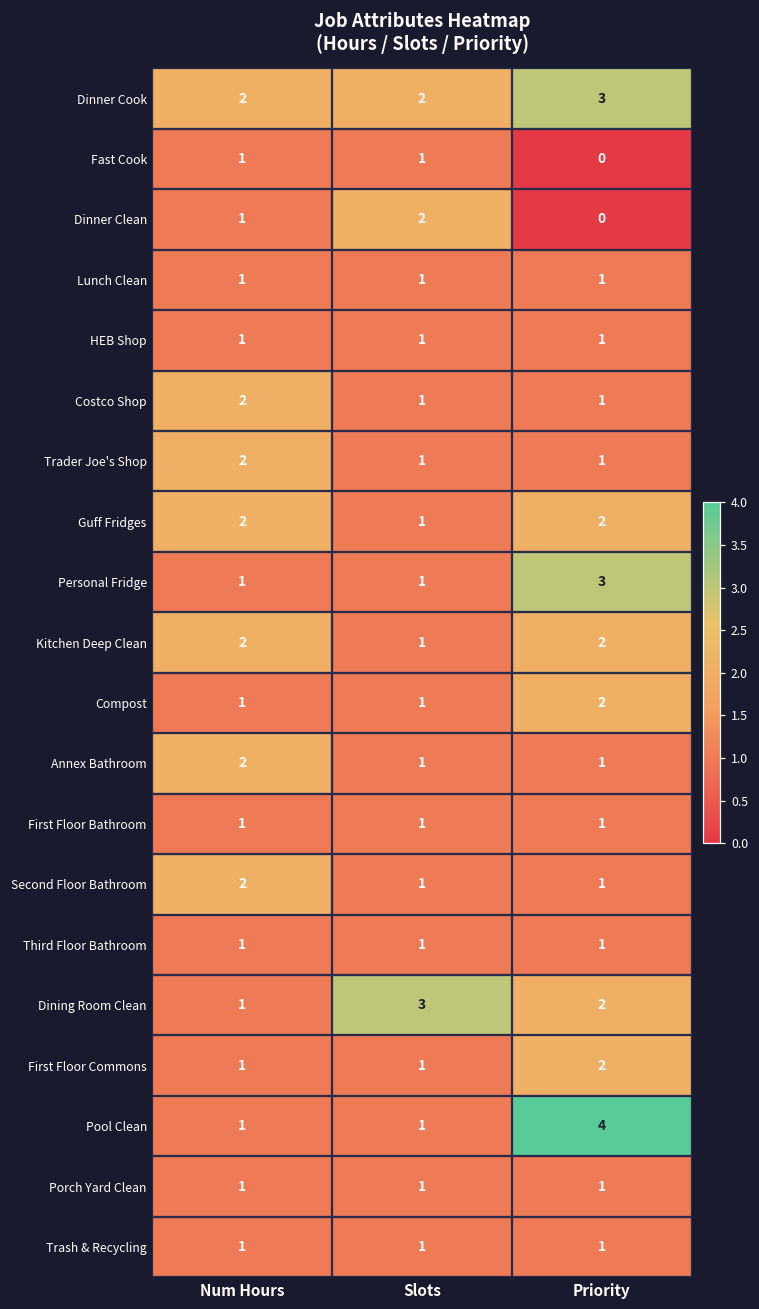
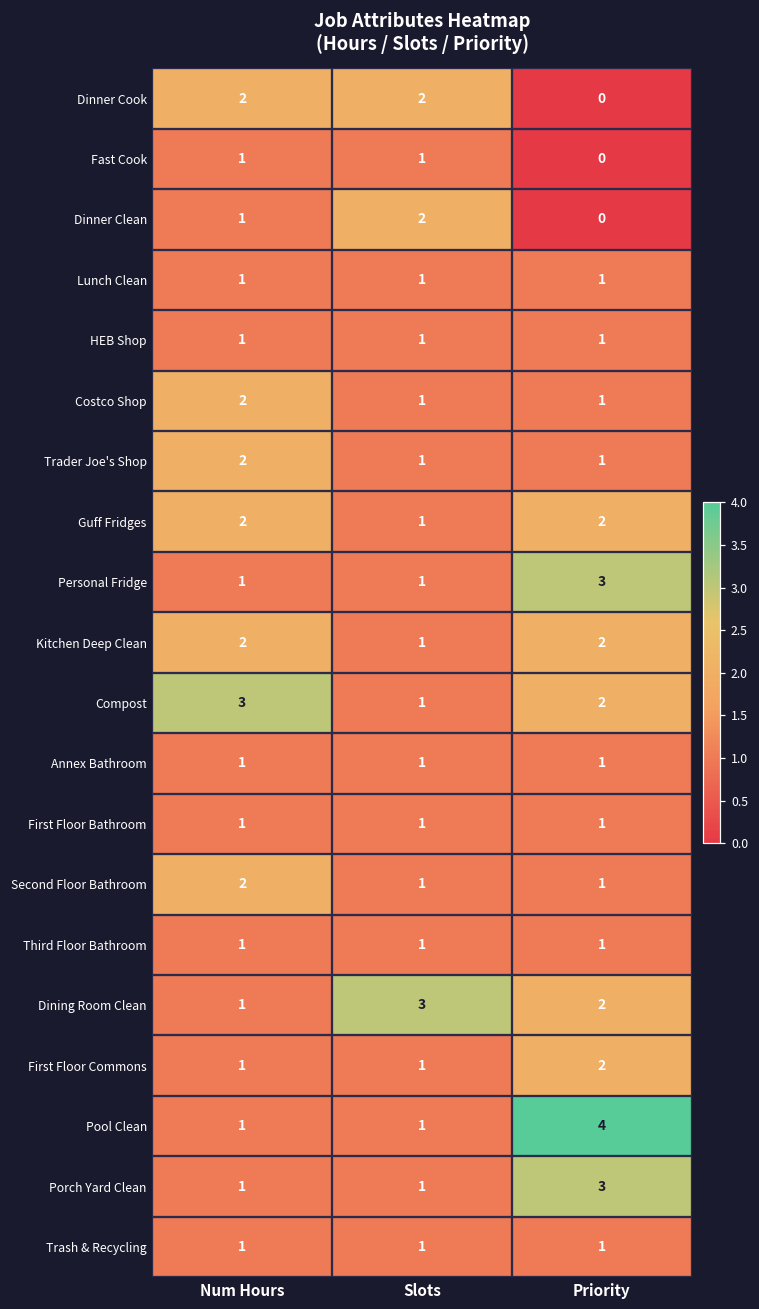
Dinner Cook, Priority: 3 -> 0
Compost, Num Hours: 1 -> 3
Annex Bathroom, Num Hours: 2 -> 1
Porch Yard Clean, Priority: 1 -> 3
